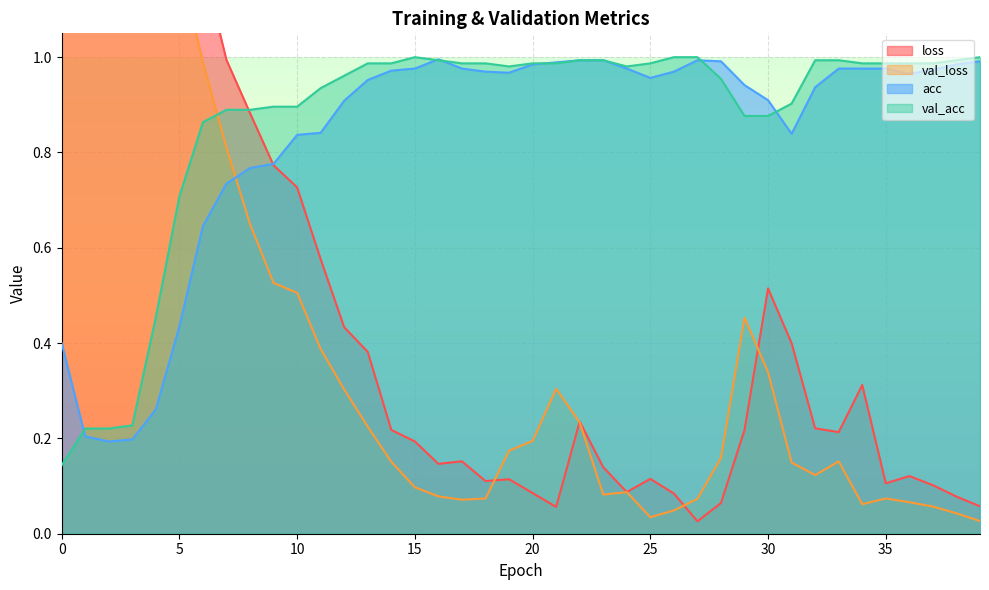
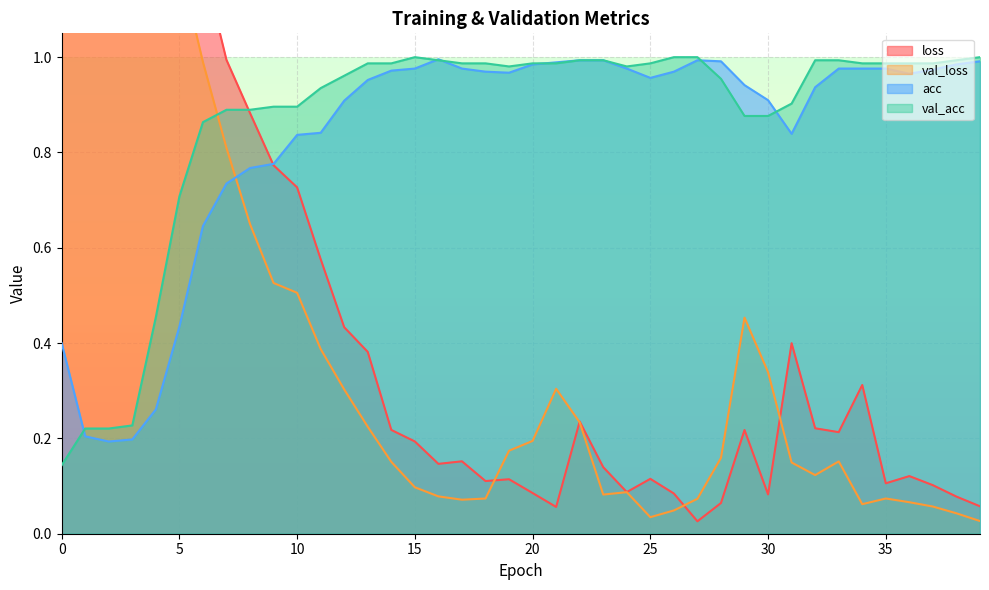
loss, 30: 0.51 -> 0.08
